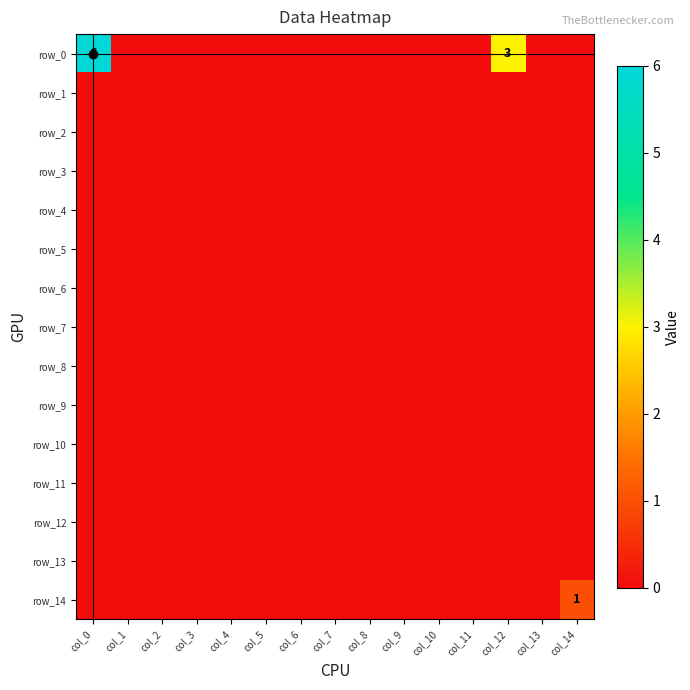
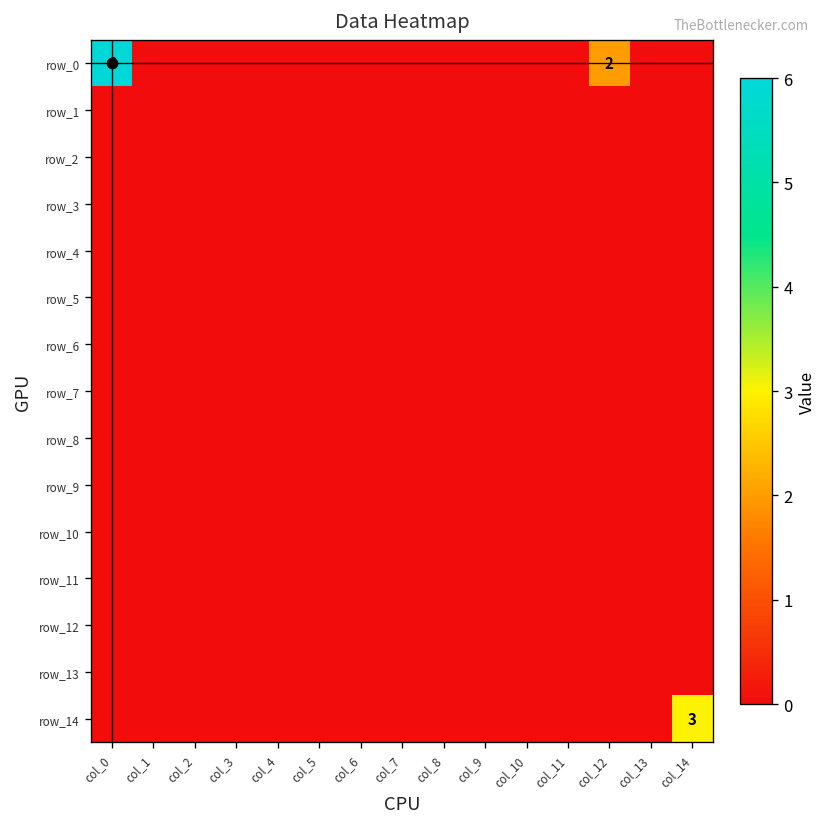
row_0, col_12: 3 -> 2
row_14, col_14: 1 -> 3
